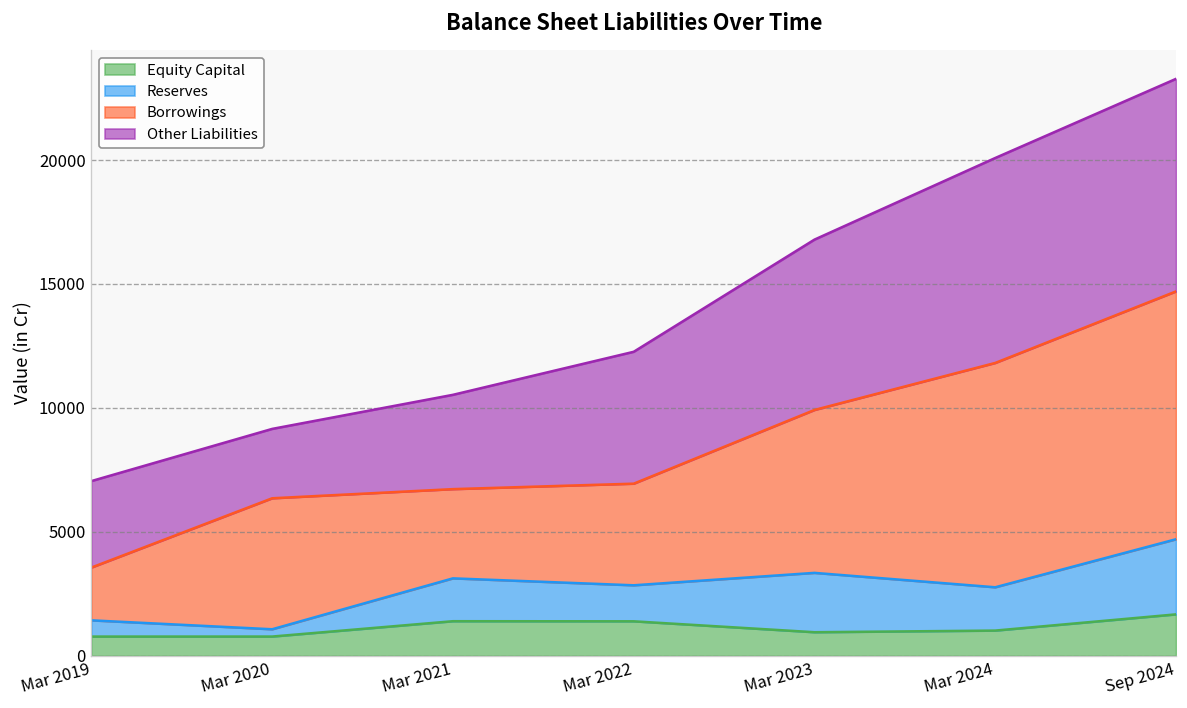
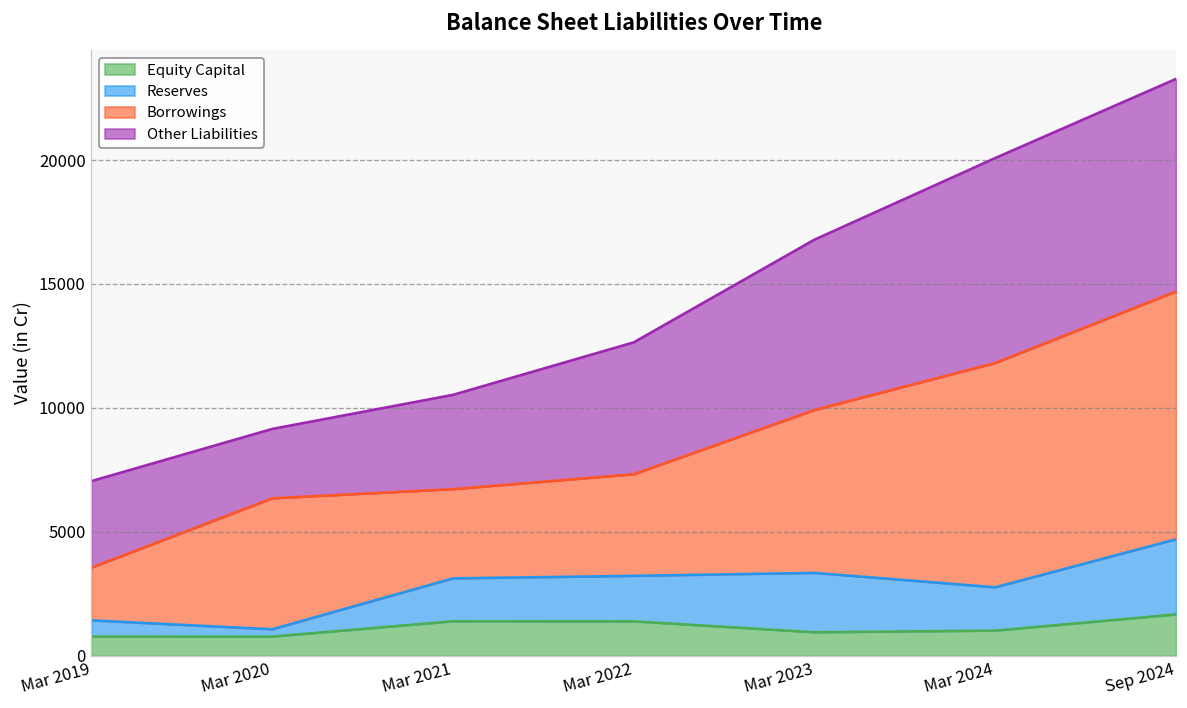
Reserves, Mar 2022: 1500 -> 1800
